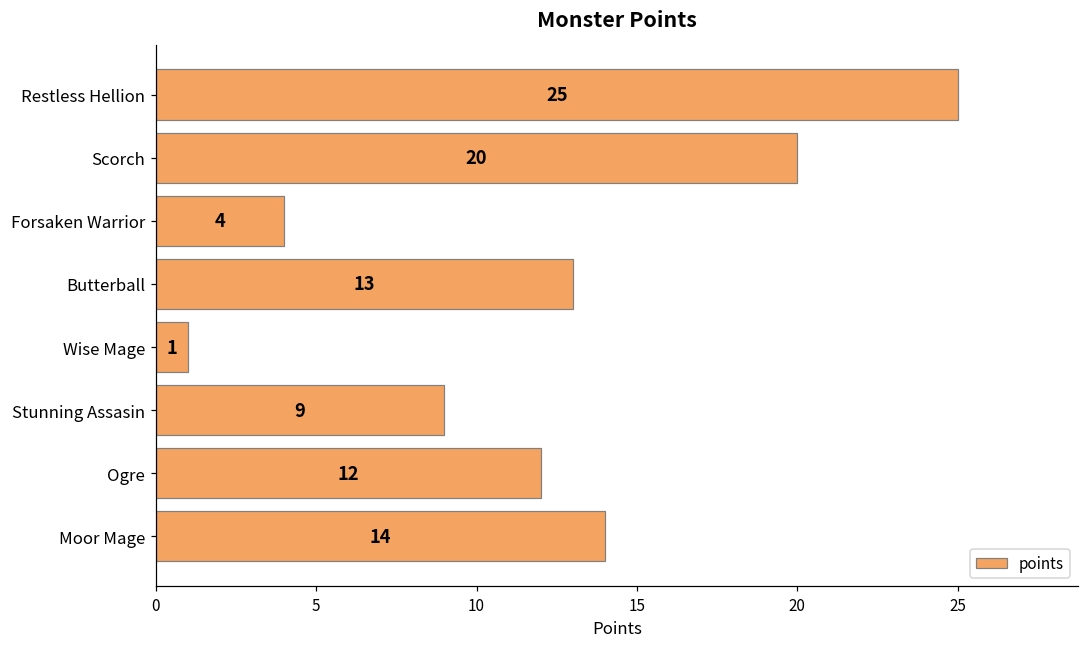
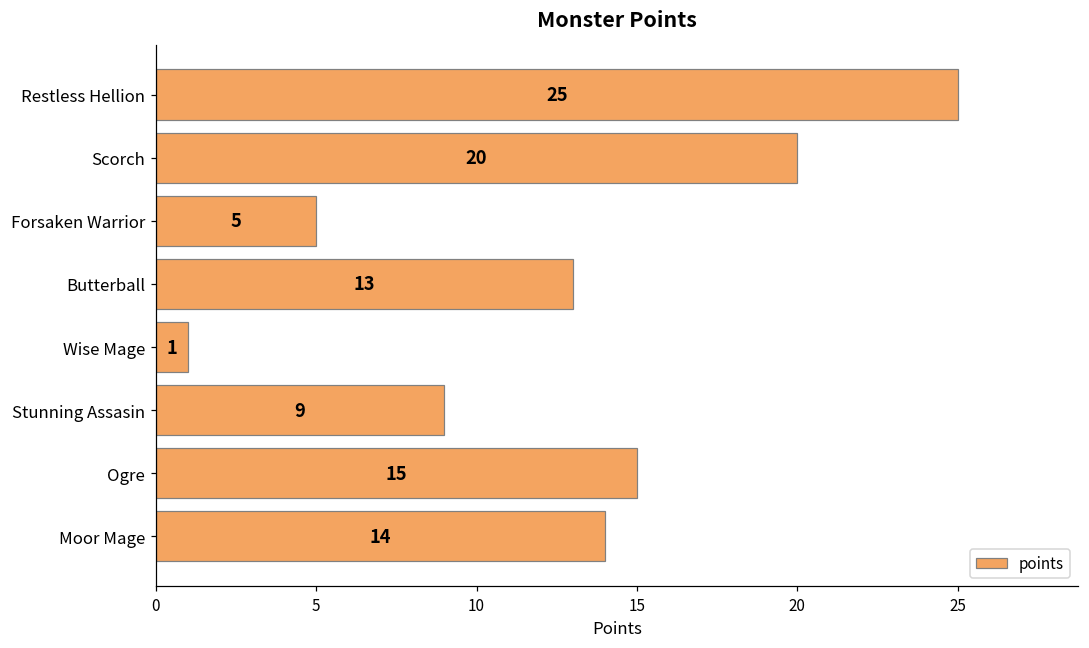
Forsaken Warrior: 4 -> 5
Ogre: 12 -> 15
